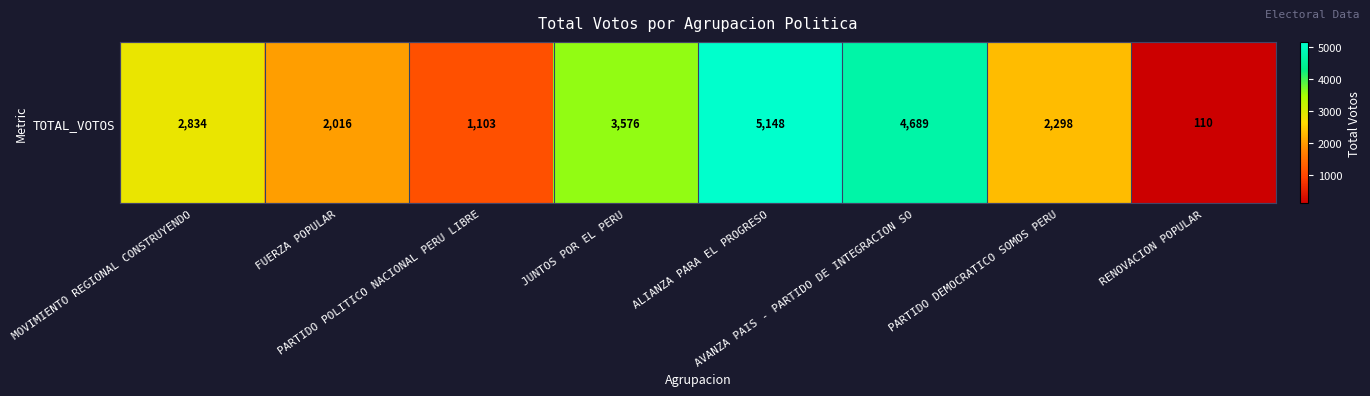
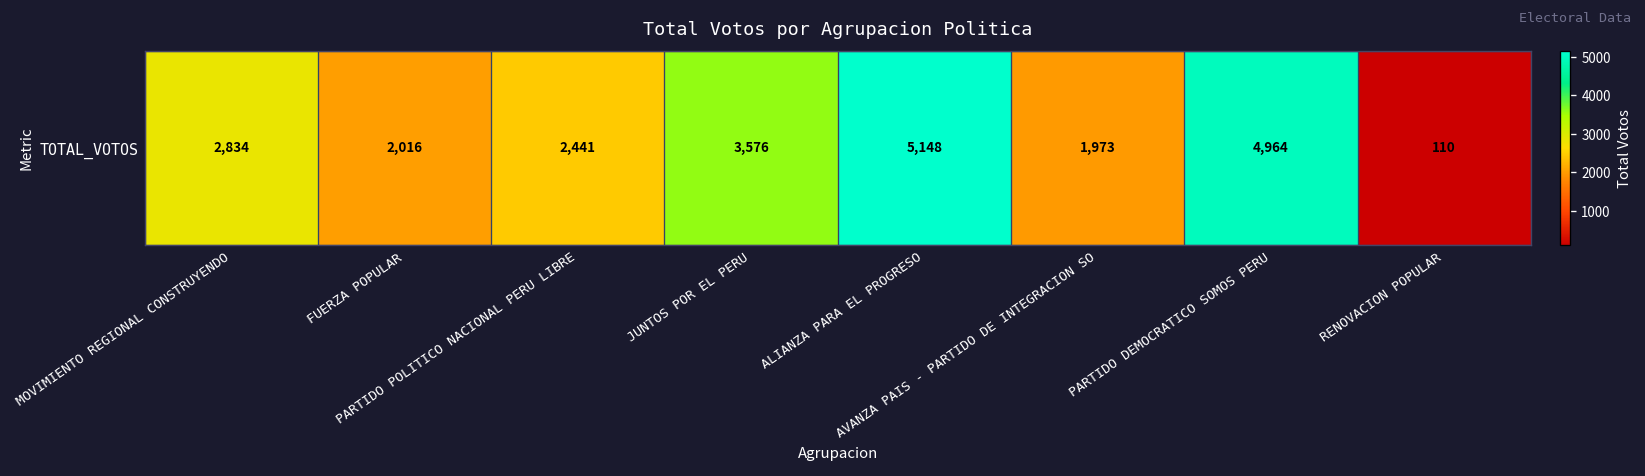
TOTAL_VOTOS, PARTIDO POLITICO NACIONAL PERU LIBRE: 1,103 -> 2,441
TOTAL_VOTOS, AVANZA PAIS - PARTIDO DE INTEGRACION SO: 4,689 -> 1,973
TOTAL_VOTOS, PARTIDO DEMOCRATICO SOMOS PERU: 2,298 -> 4,964
